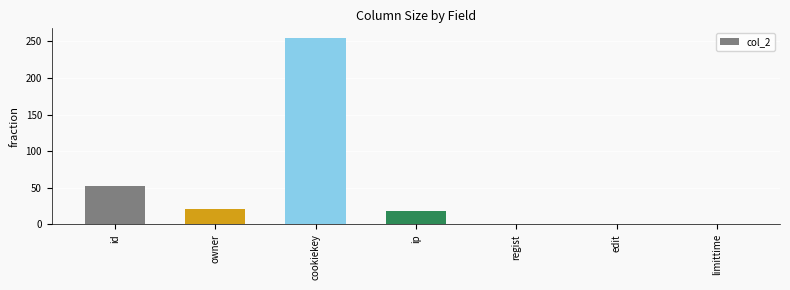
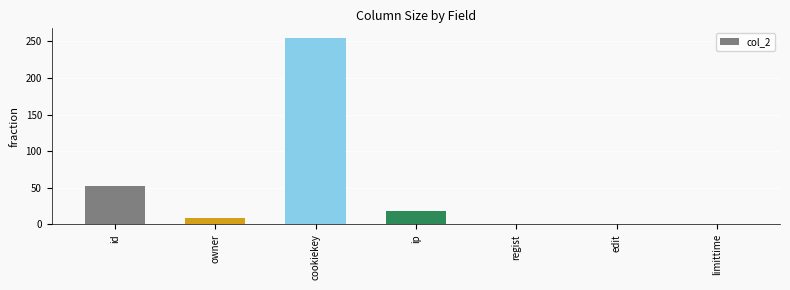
owner: 20 -> 10
